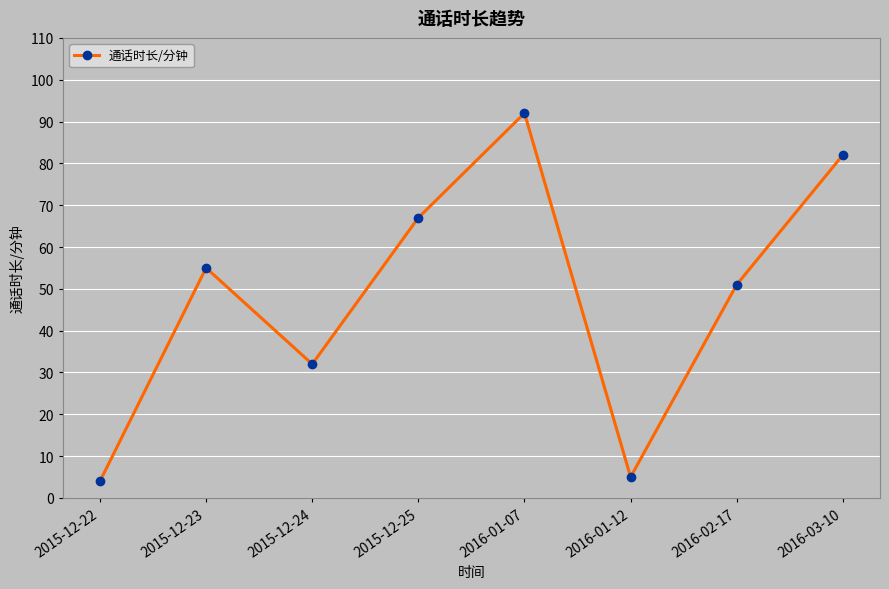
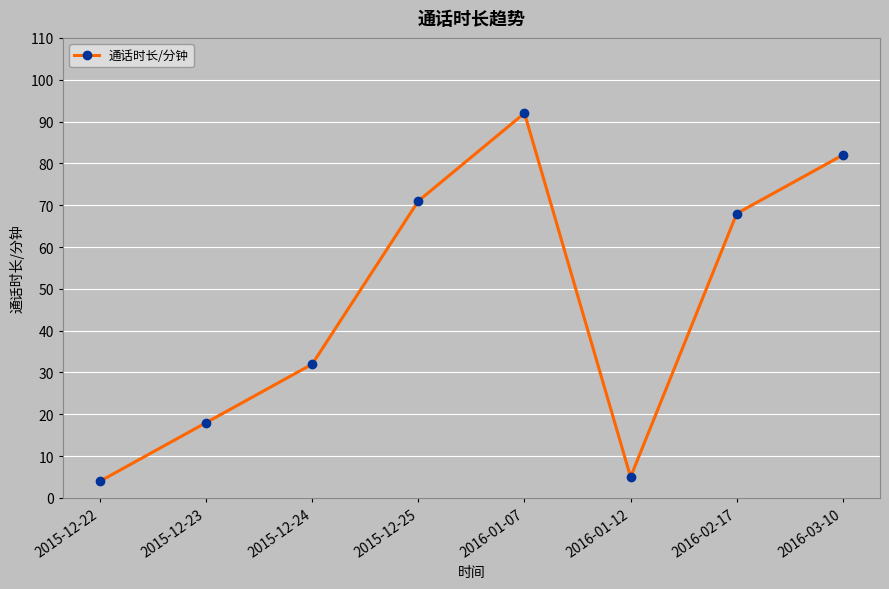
2015-12-23: 55 -> 18
2015-12-25: 67 -> 71
2016-02-17: 51 -> 68
